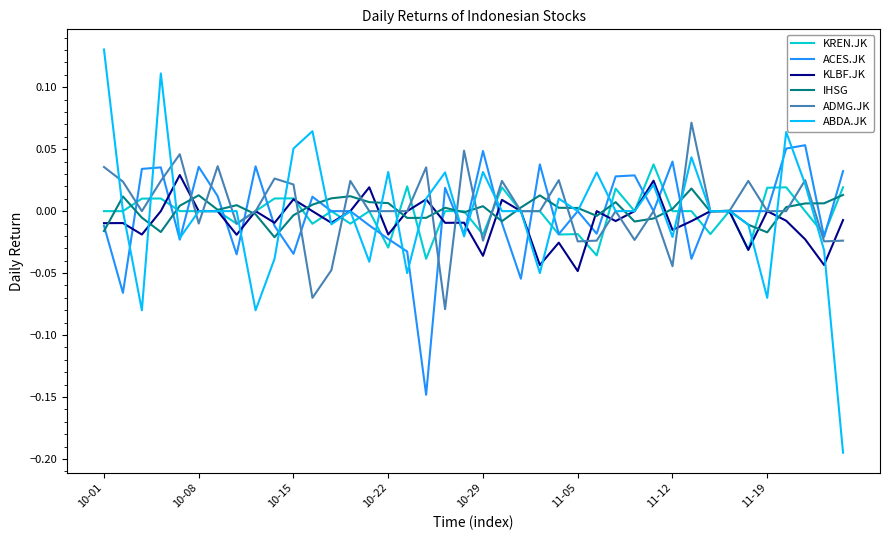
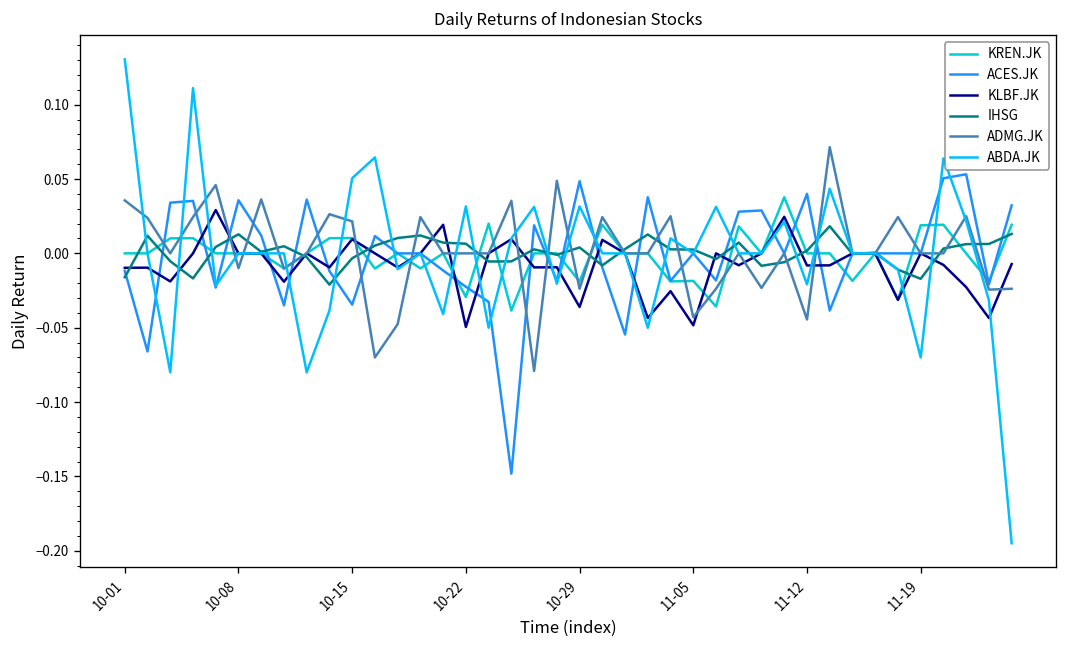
KLBF.JK, 10-22: -0.019 -> -0.050
ADMG.JK, 11-05: -0.024 -> -0.043
KLBF.JK, 11-12: -0.015 -> -0.008
